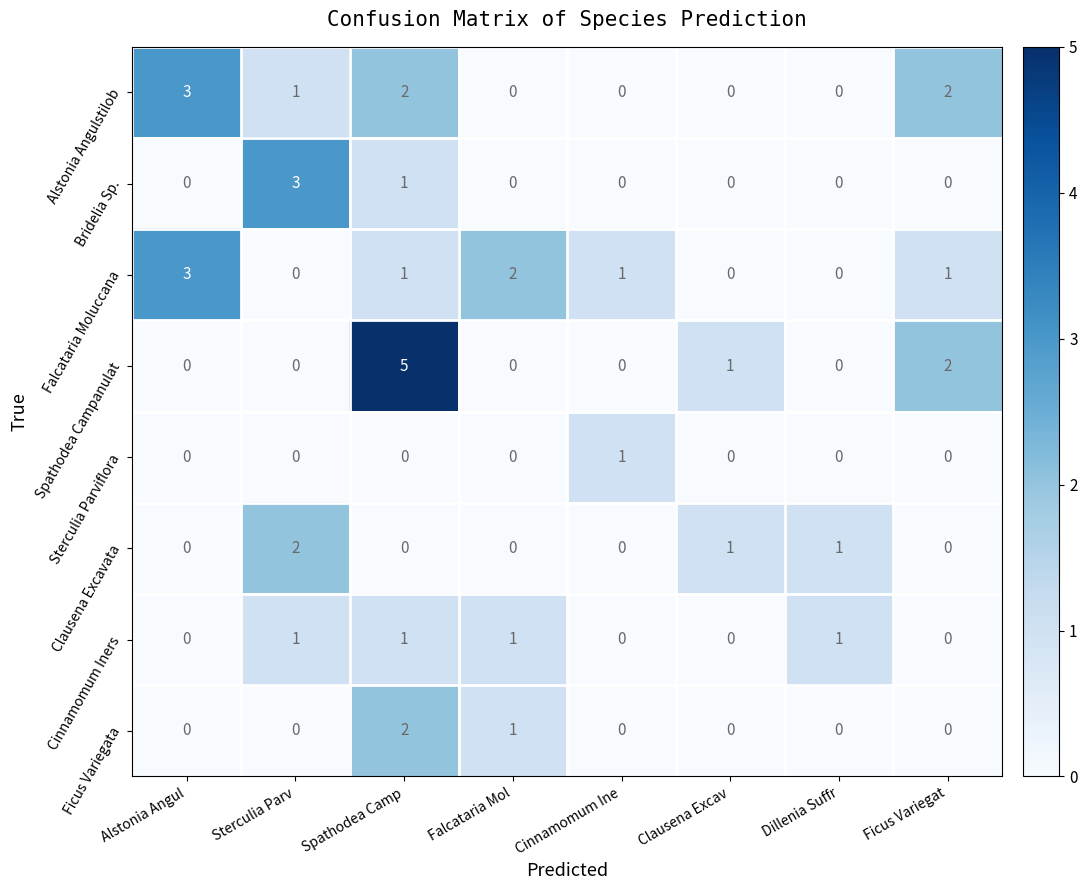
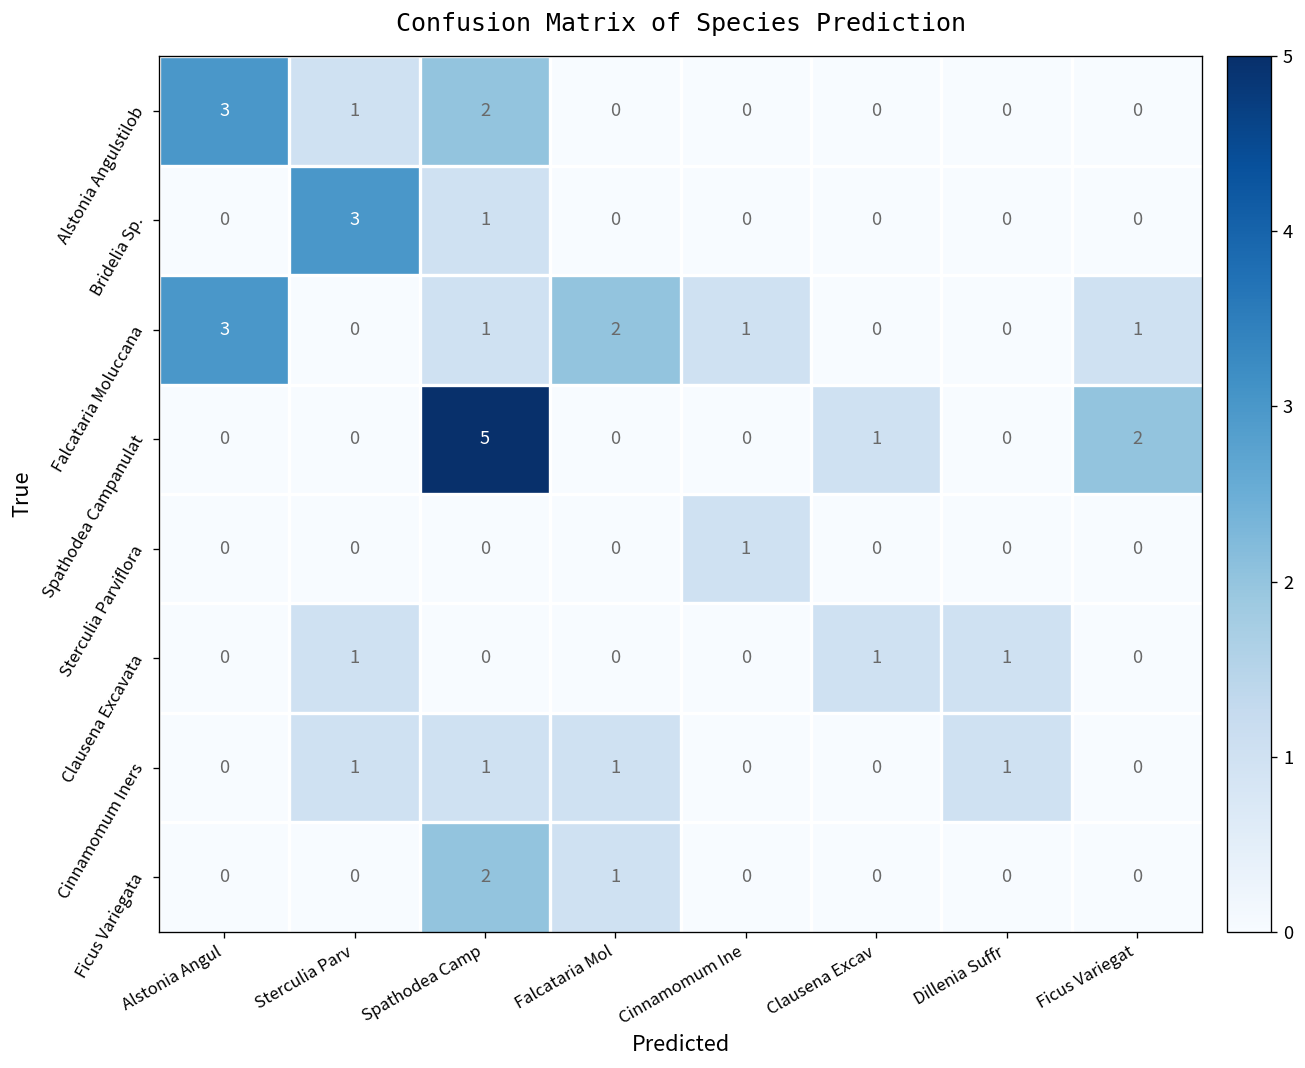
Alstonia Angulstilob, Ficus Variegat: 2 -> 0
Clausena Excavata, Sterculia Parv: 2 -> 1
